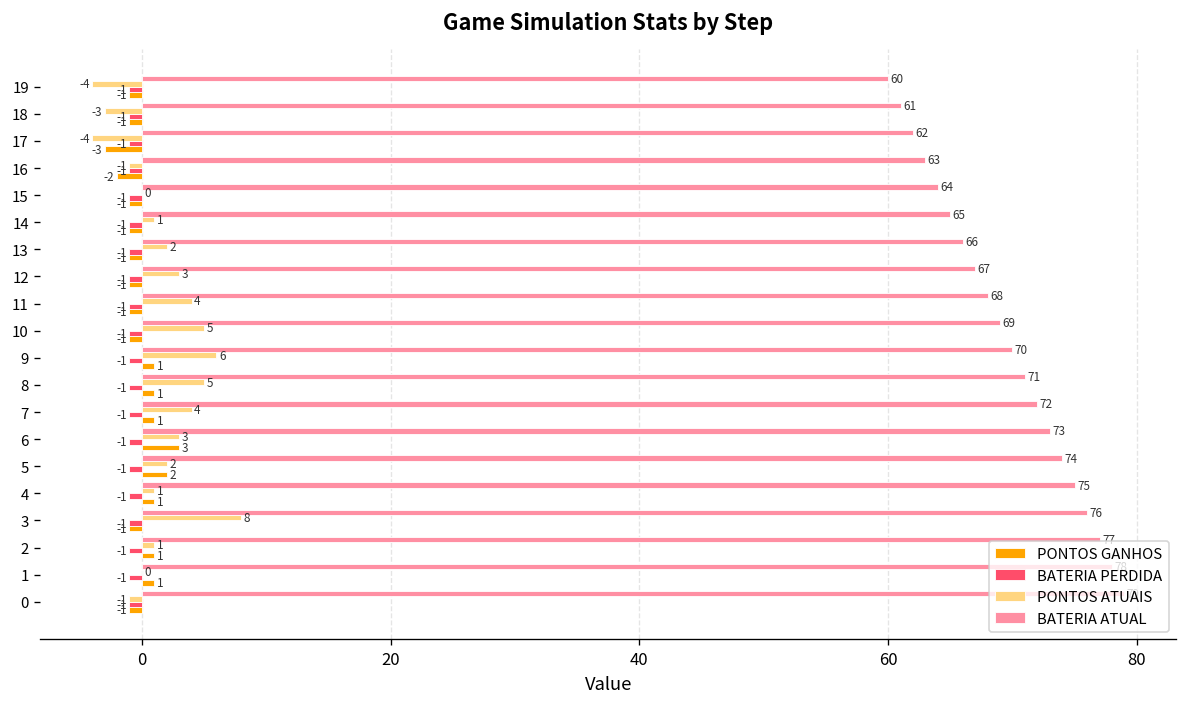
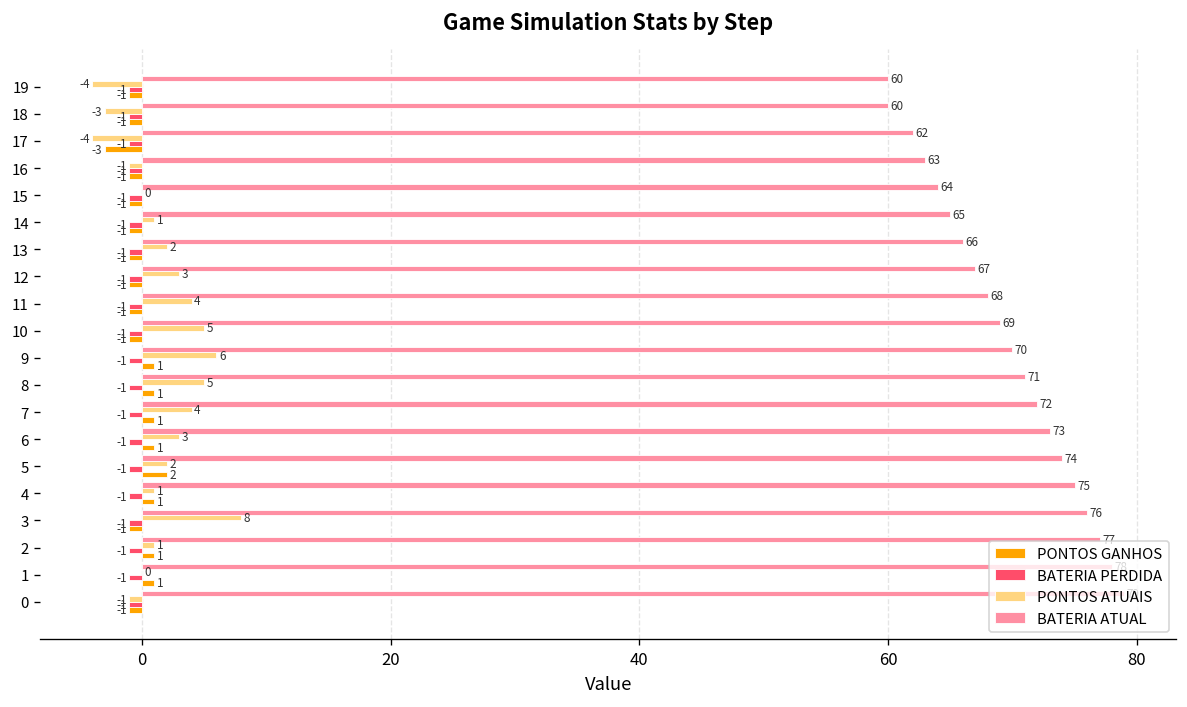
BATERIA ATUAL, 18: 61 -> 60
PONTOS GANHOS, 16: -2 -> -1
PONTOS GANHOS, 6: 3 -> 1
